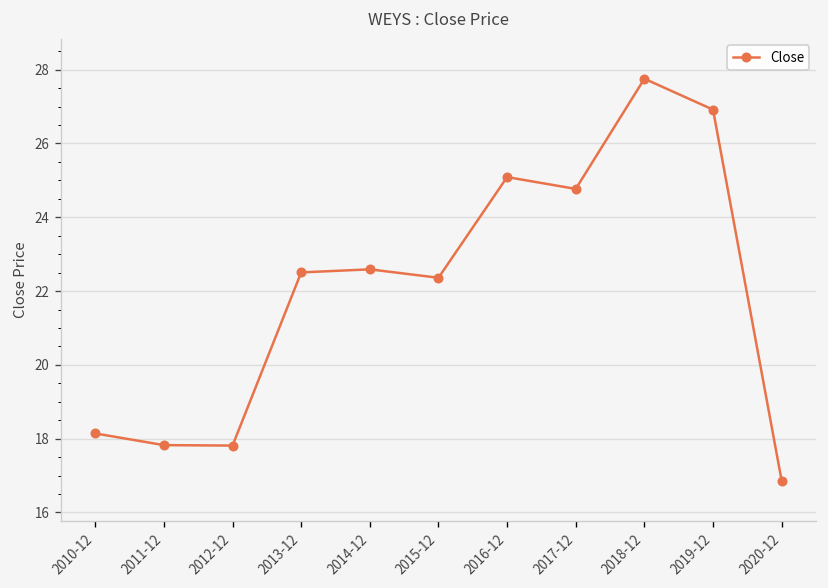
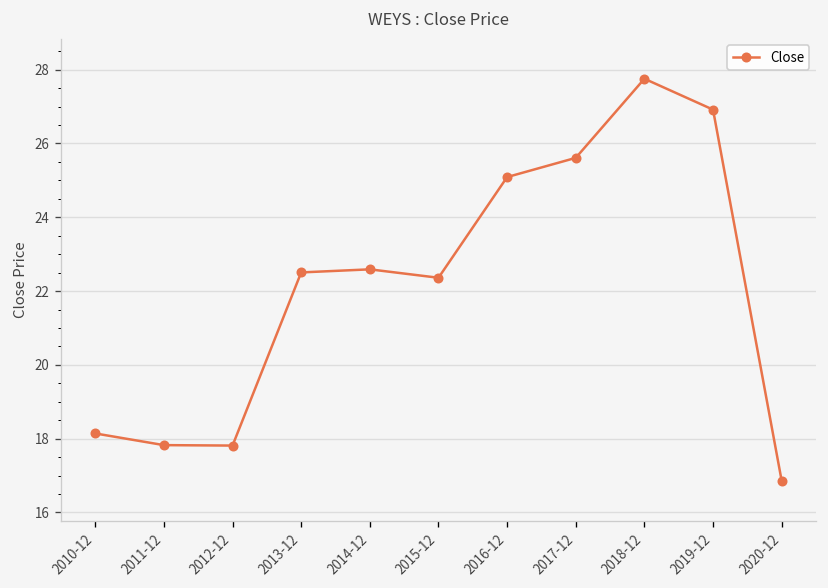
2017-12: 24.8 -> 25.6
